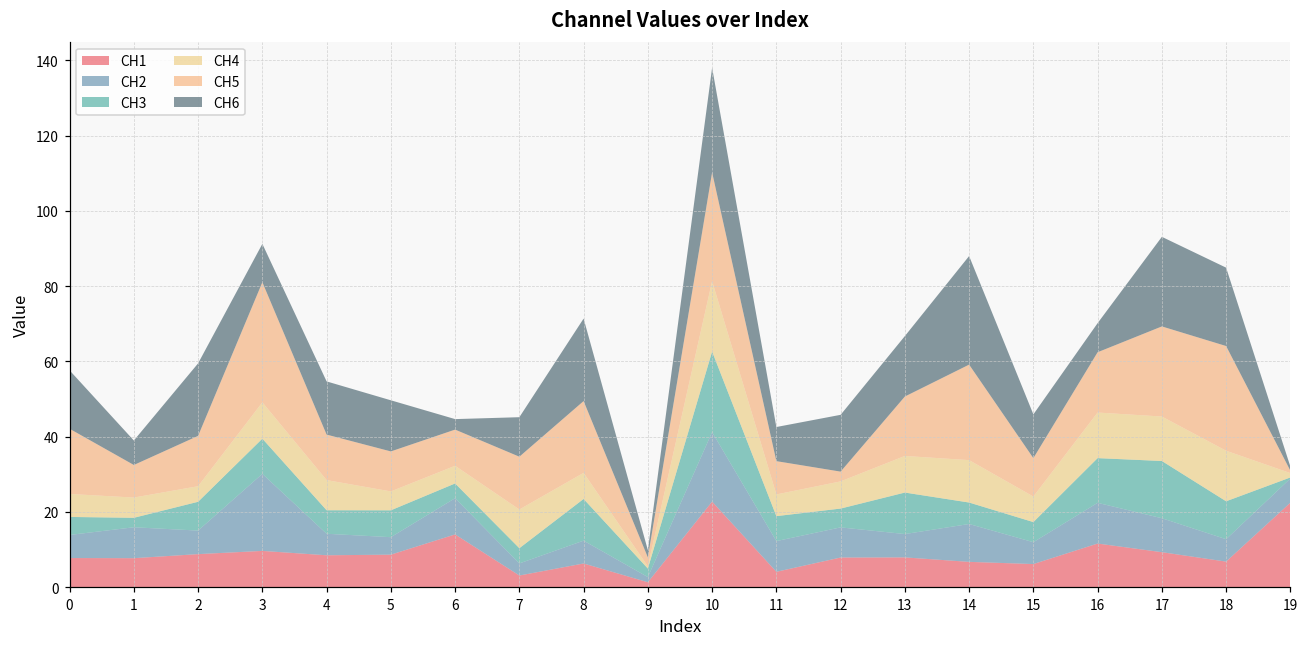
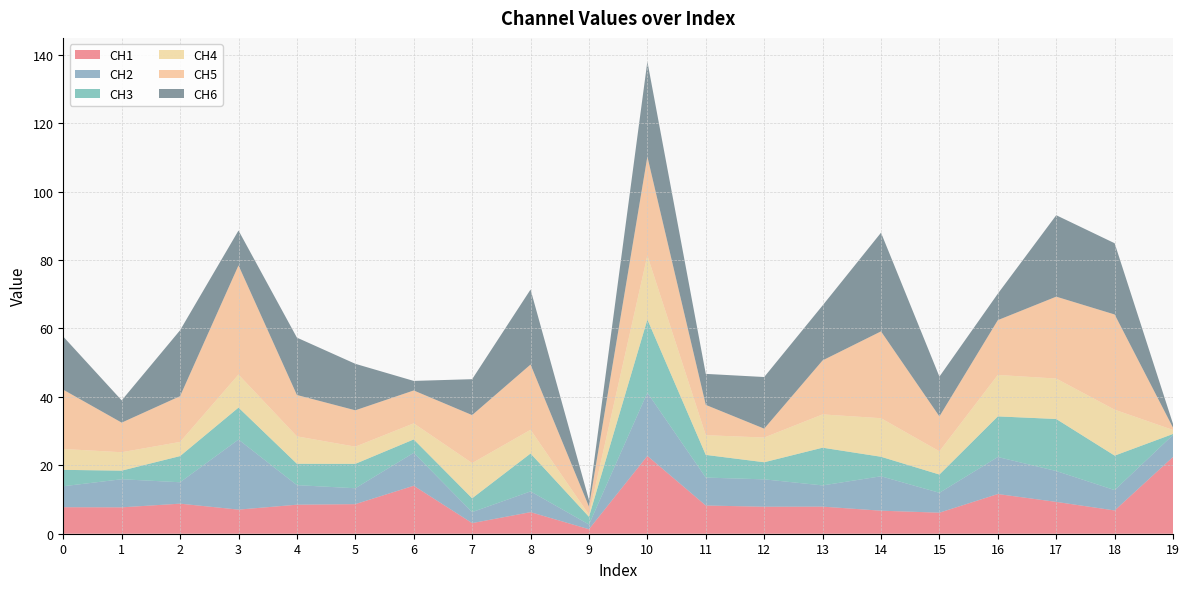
CH1, 3: 10 -> 7
CH6, 4: 14 -> 17
CH1, 11: 4 -> 8
